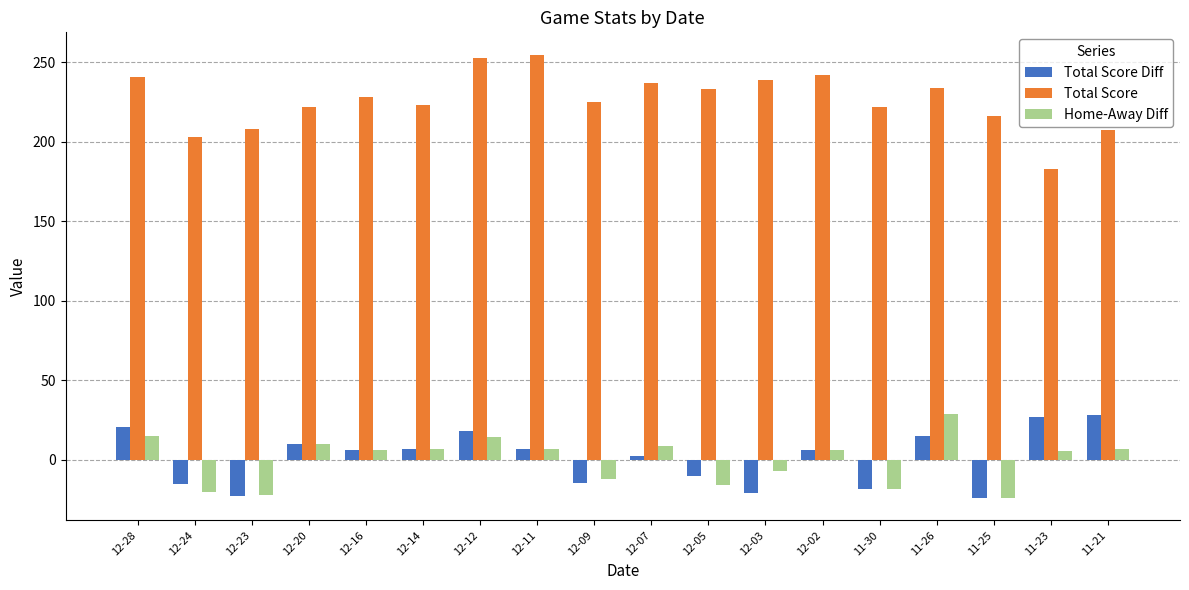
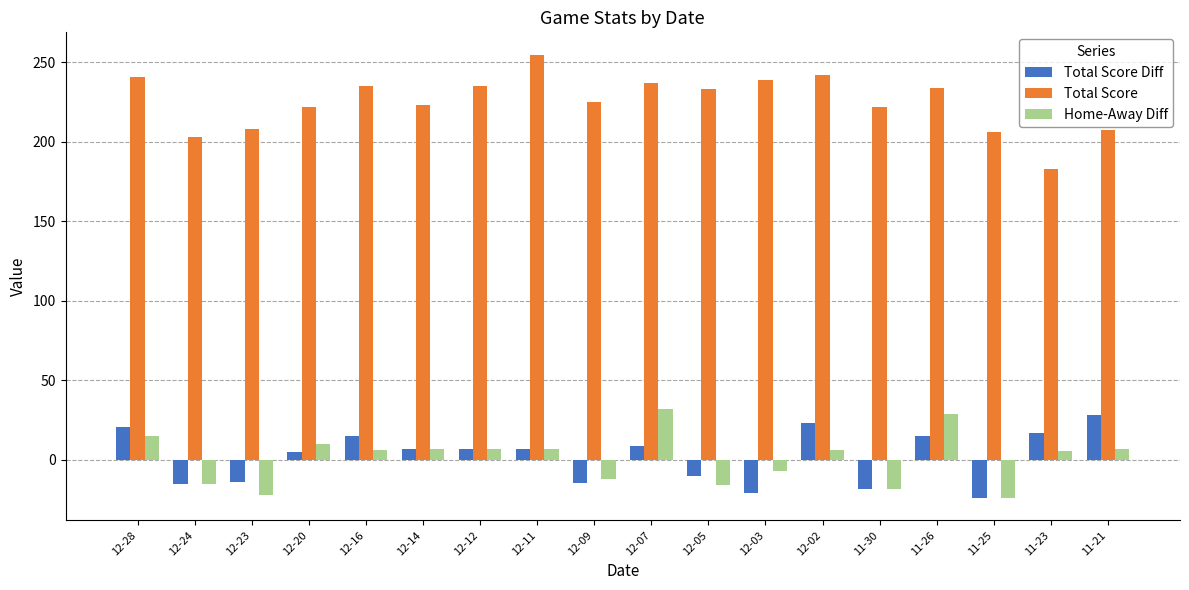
Home-Away Diff, 12-24: -20 -> -15
Total Score Diff, 12-23: -23 -> -14
Total Score Diff, 12-20: 10 -> 5
Total Score Diff, 12-16: 6 -> 15
Total Score, 12-16: 228 -> 235
Total Score Diff, 12-12: 19 -> 7
Total Score, 12-12: 253 -> 235
Home-Away Diff, 12-12: 14 -> 7
Total Score Diff, 12-07: 3 -> 9
Home-Away Diff, 12-07: 9 -> 32
Total Score Diff, 12-02: 6 -> 23
Total Score, 11-25: 216 -> 206
Total Score Diff, 11-23: 27 -> 17
